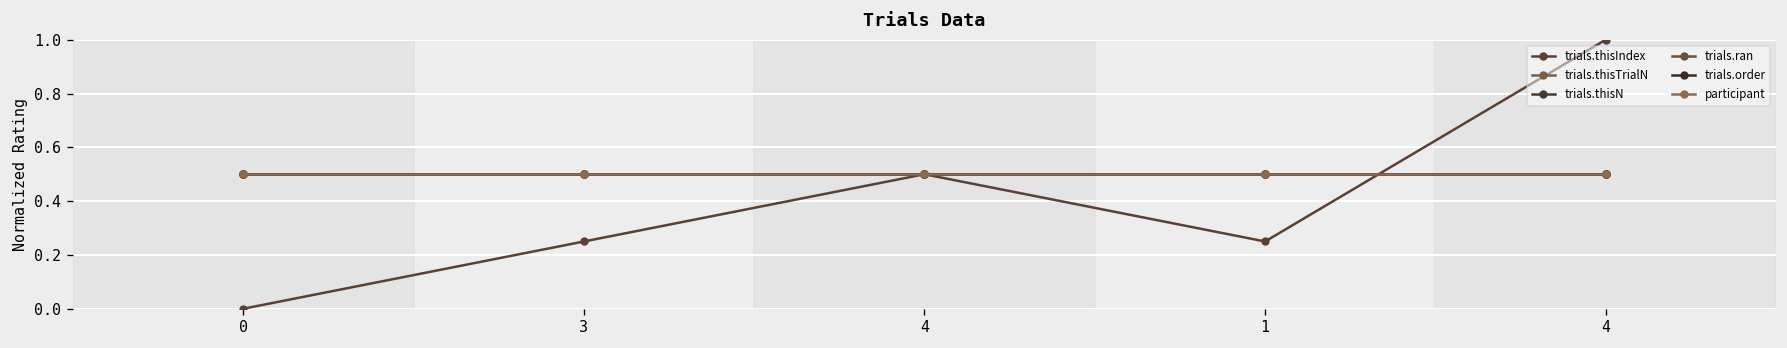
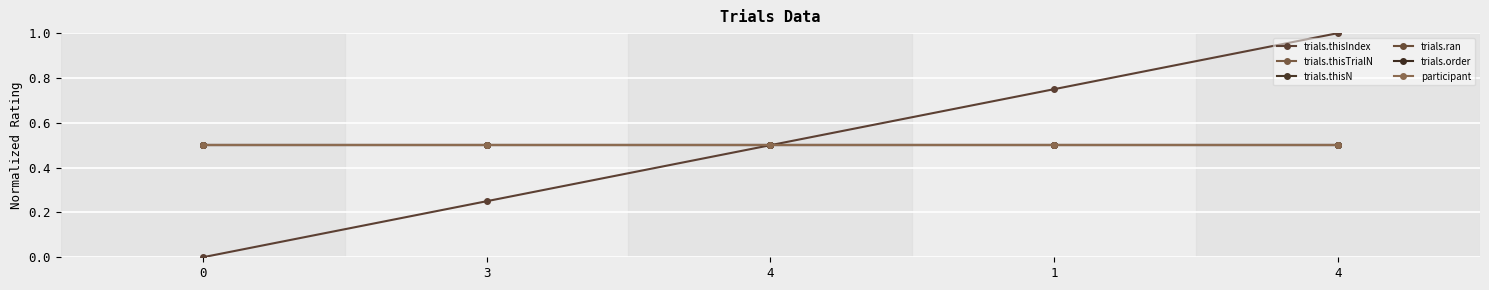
trials.thisIndex, 1: 0.25 -> 0.75
